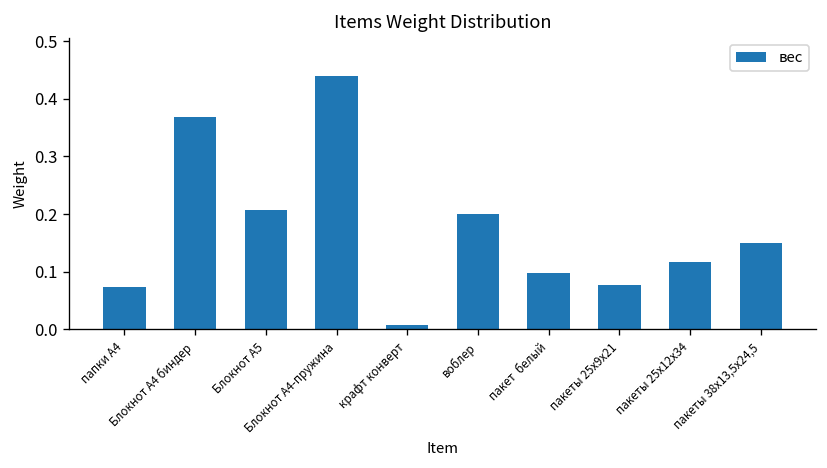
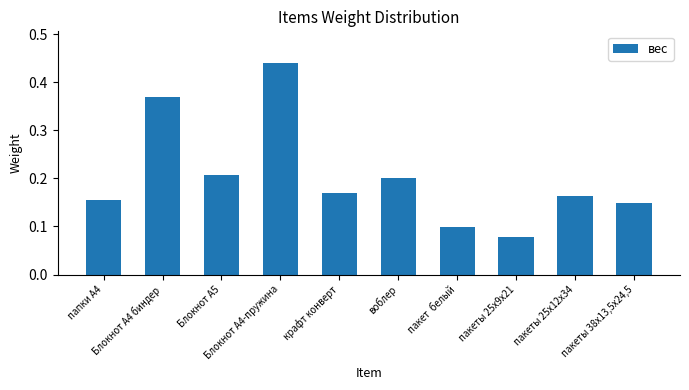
папки А4: 0.07 -> 0.16
крафт конверт: 0.01 -> 0.17
пакеты 25х12х34: 0.12 -> 0.16
